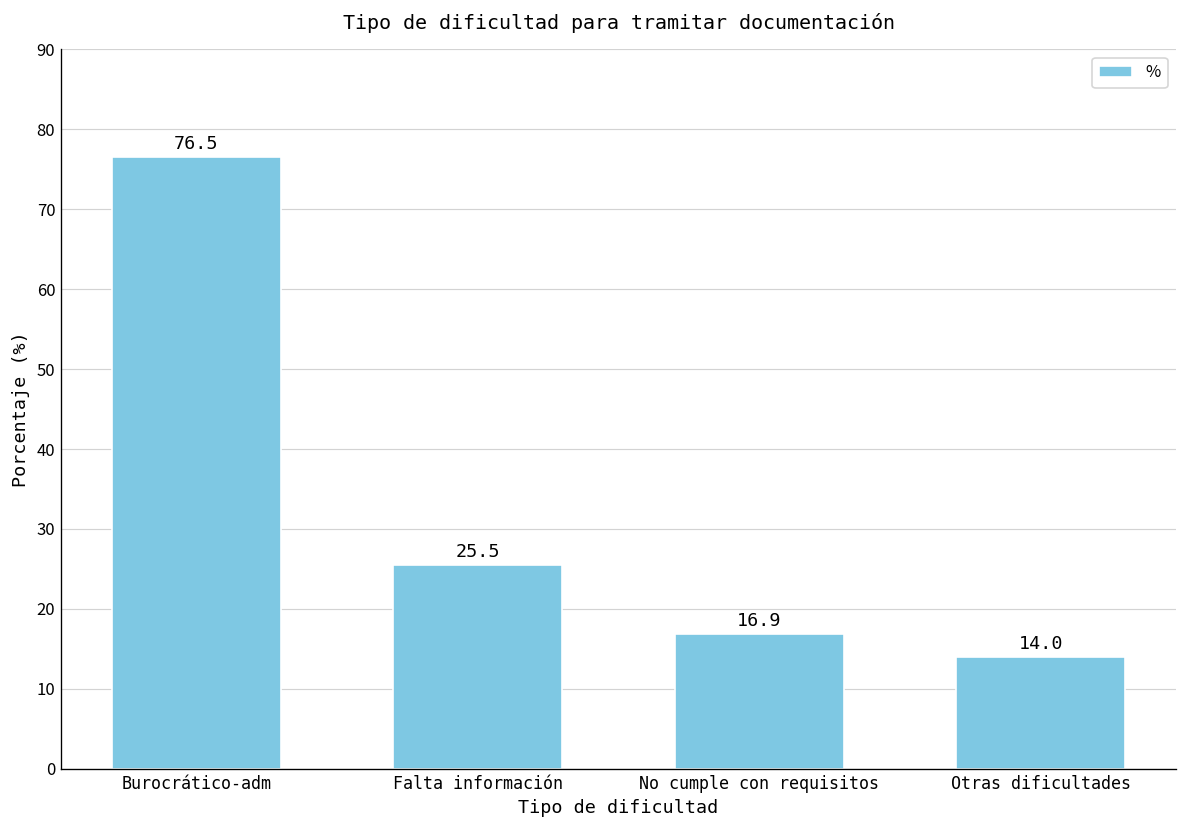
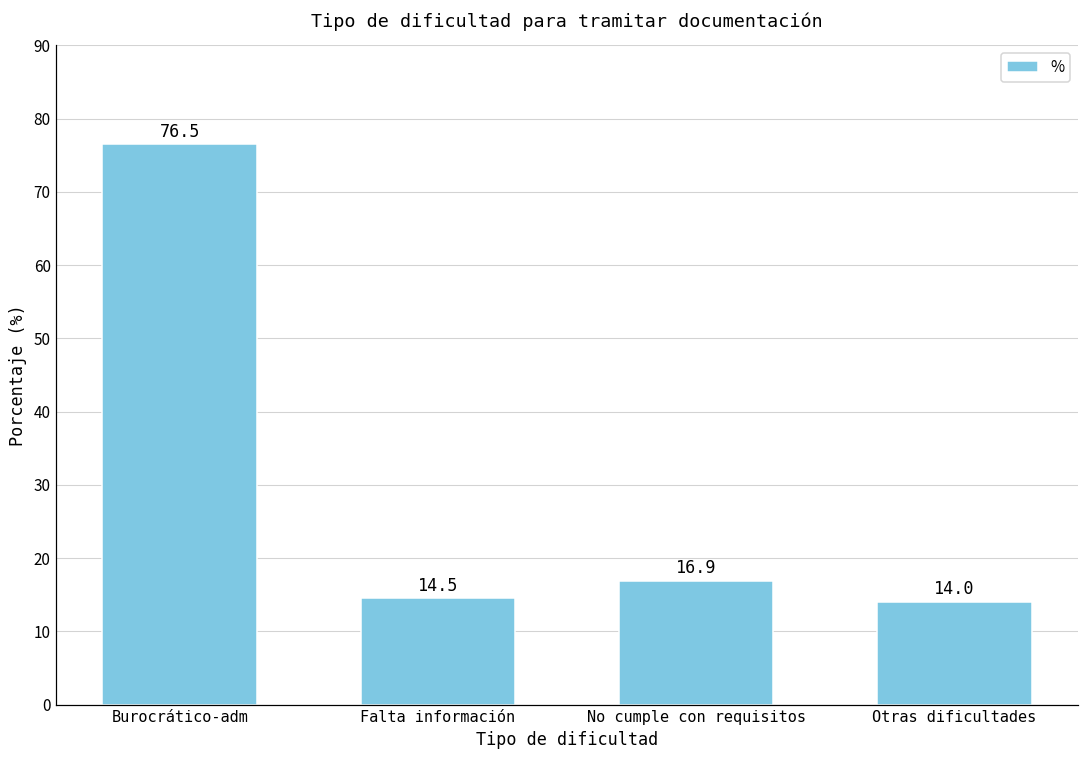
Falta información: 25.5 -> 14.5
